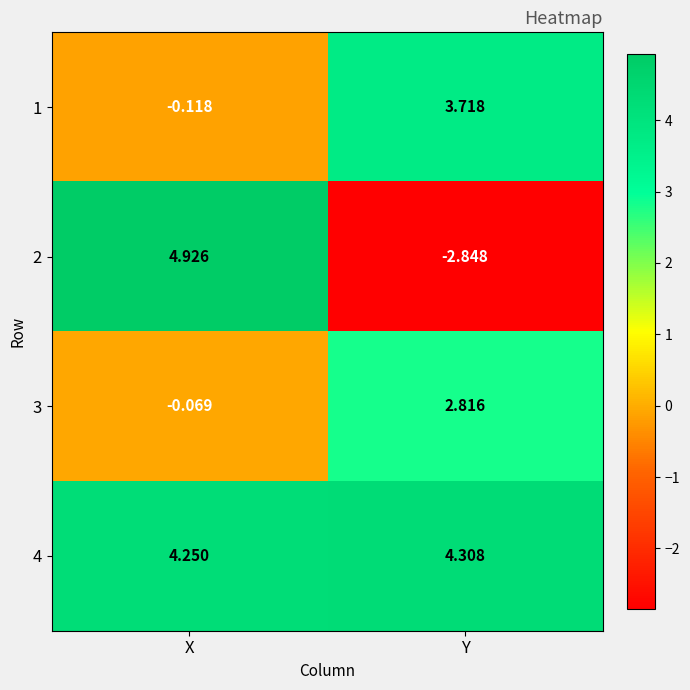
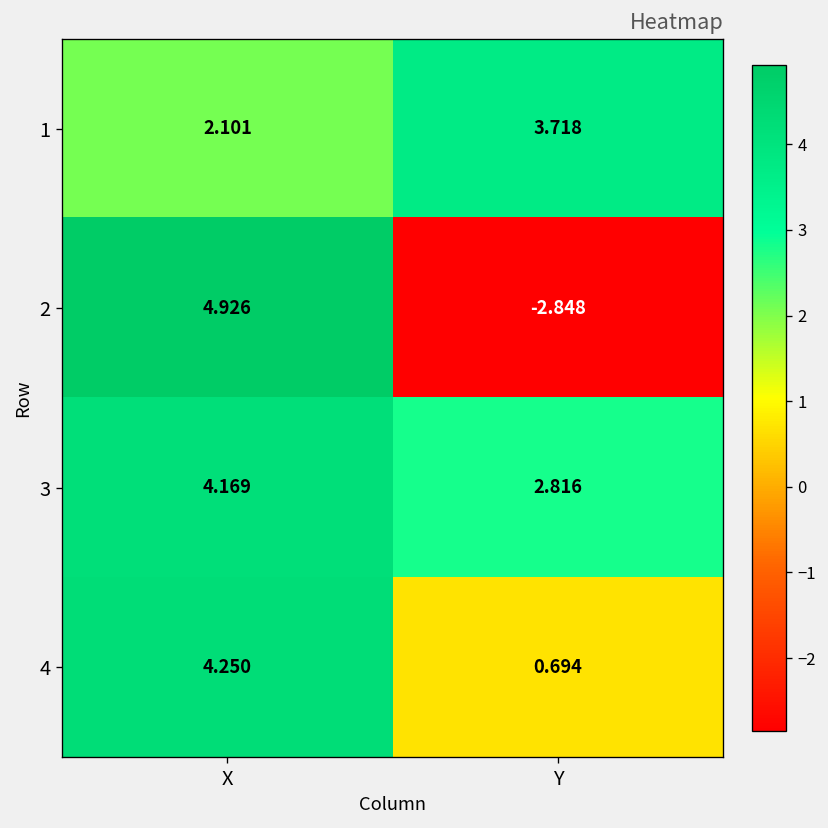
1, X: -0.118 -> 2.101
3, X: -0.069 -> 4.169
4, Y: 4.308 -> 0.694
